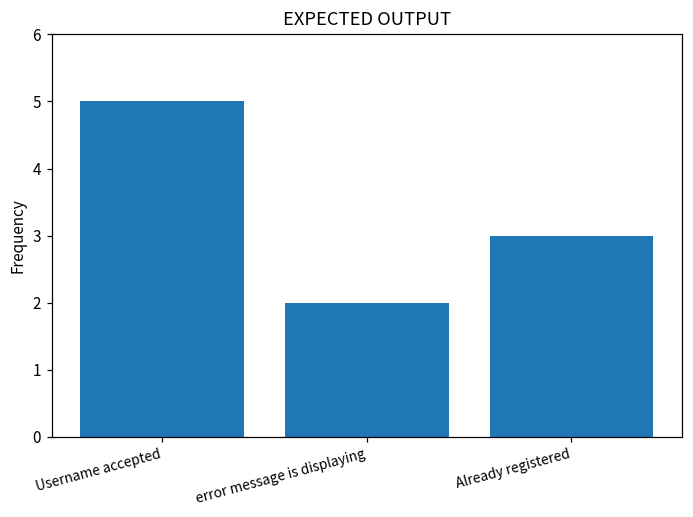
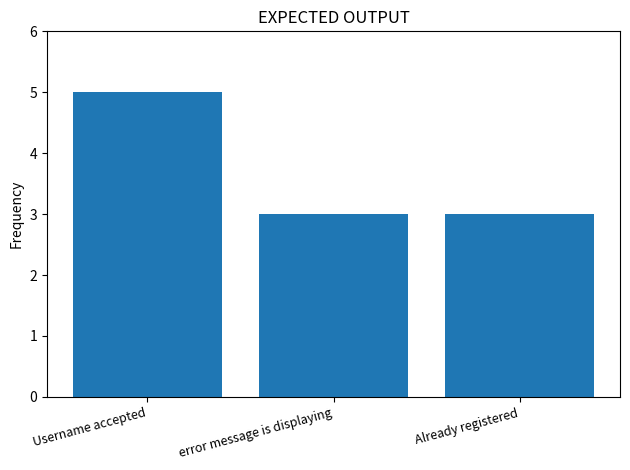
error message is displaying: 2 -> 3
